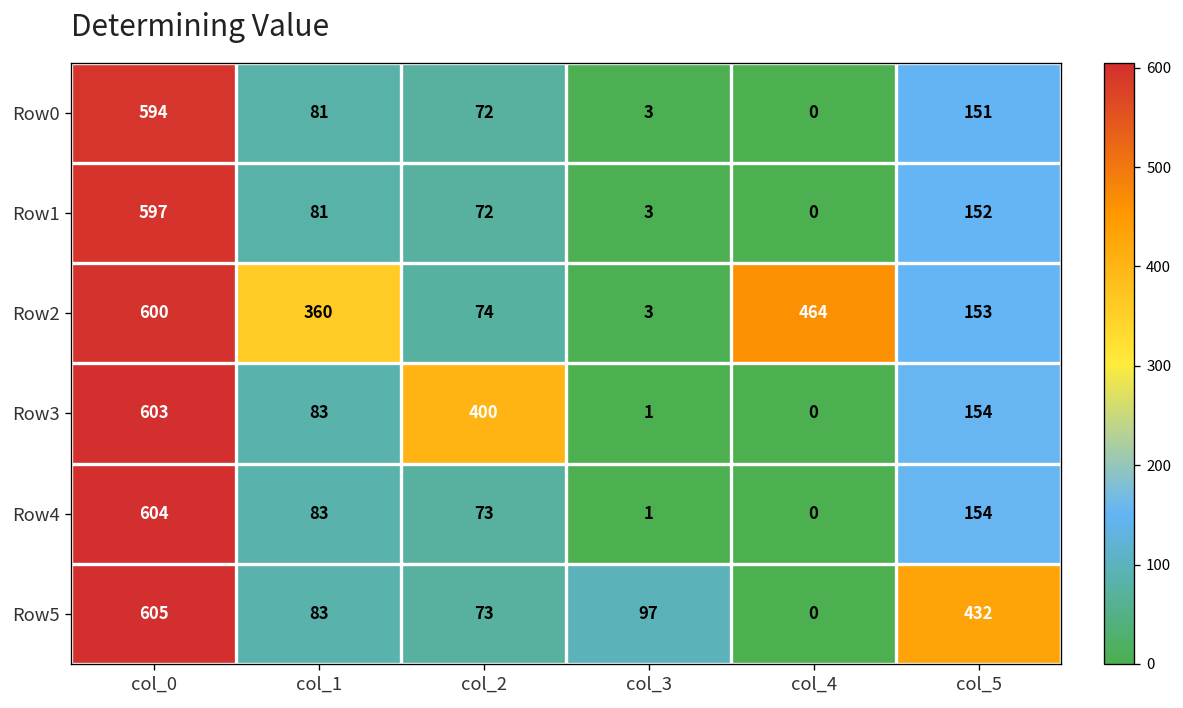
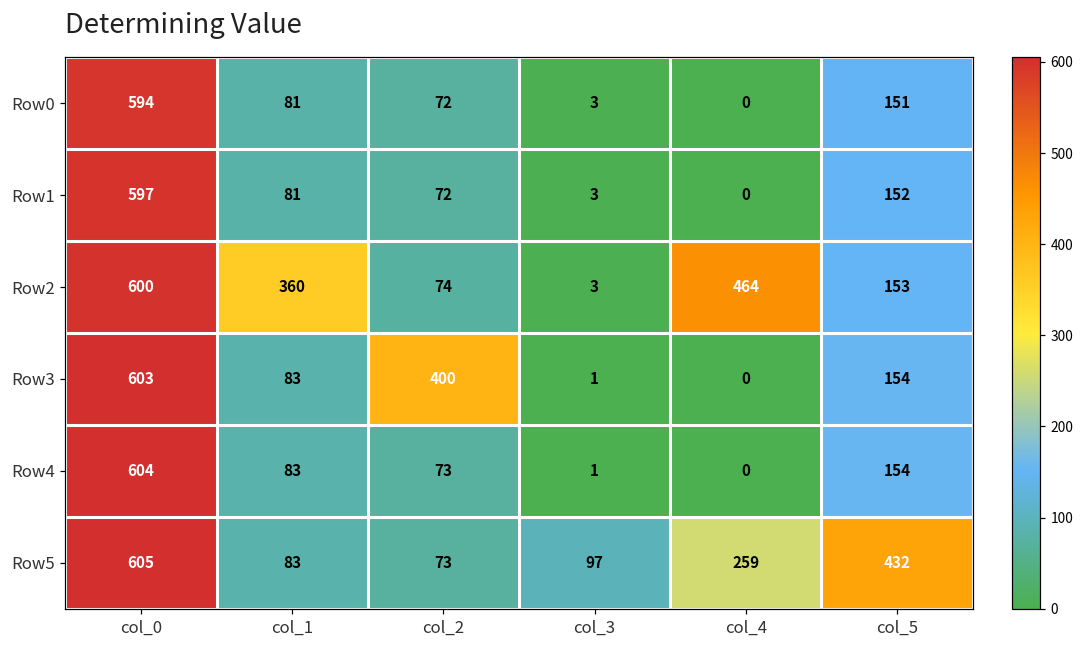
Row5, col_4: 0 -> 259
